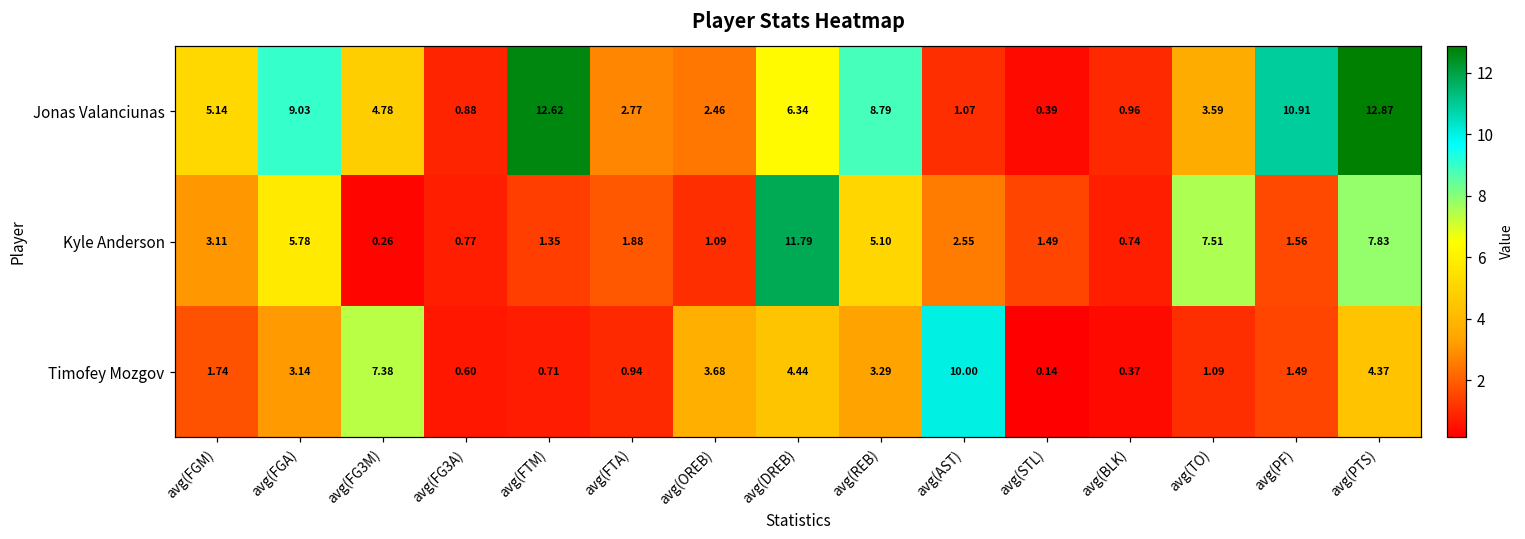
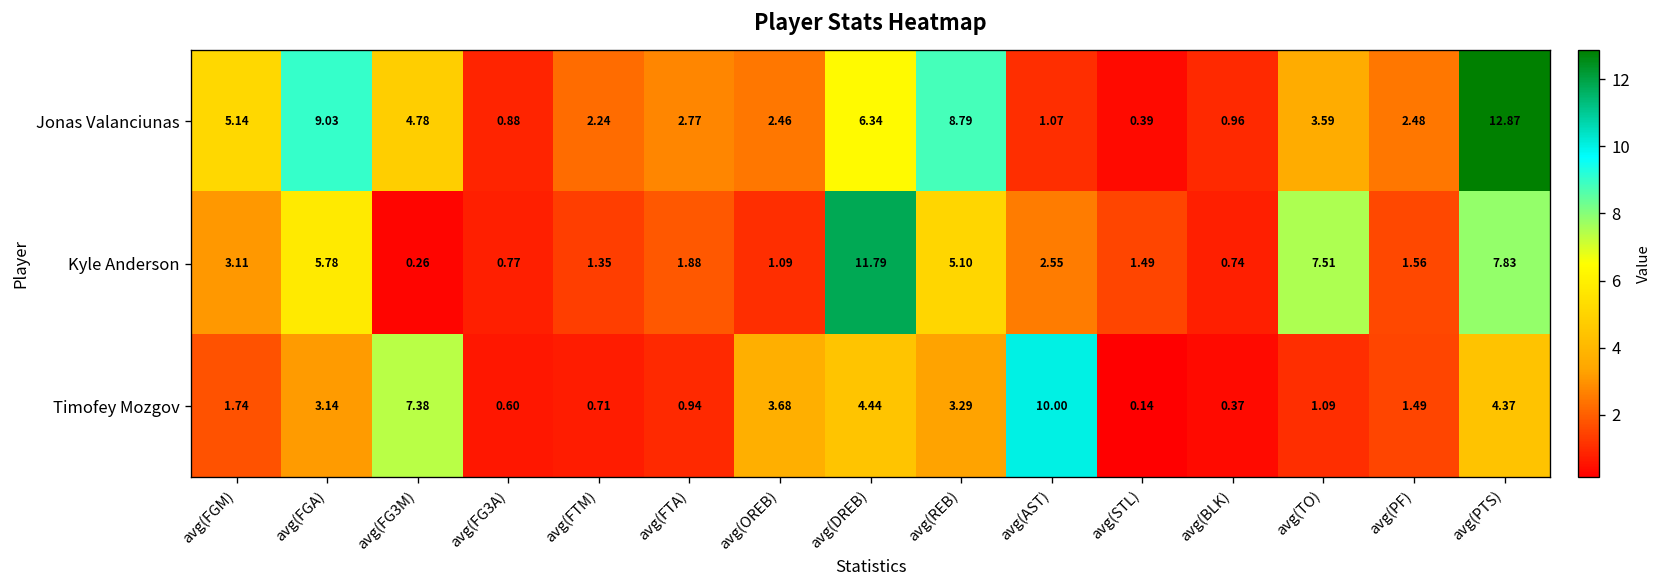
Jonas Valanciunas, avg(FTM): 12.62 -> 2.24
Jonas Valanciunas, avg(PF): 10.91 -> 2.48
